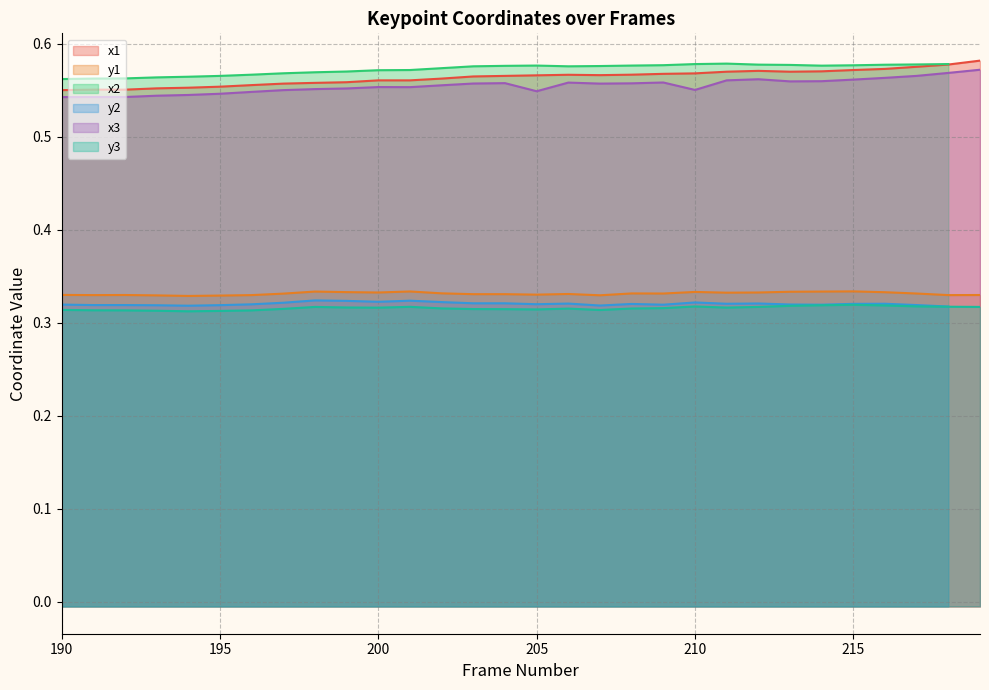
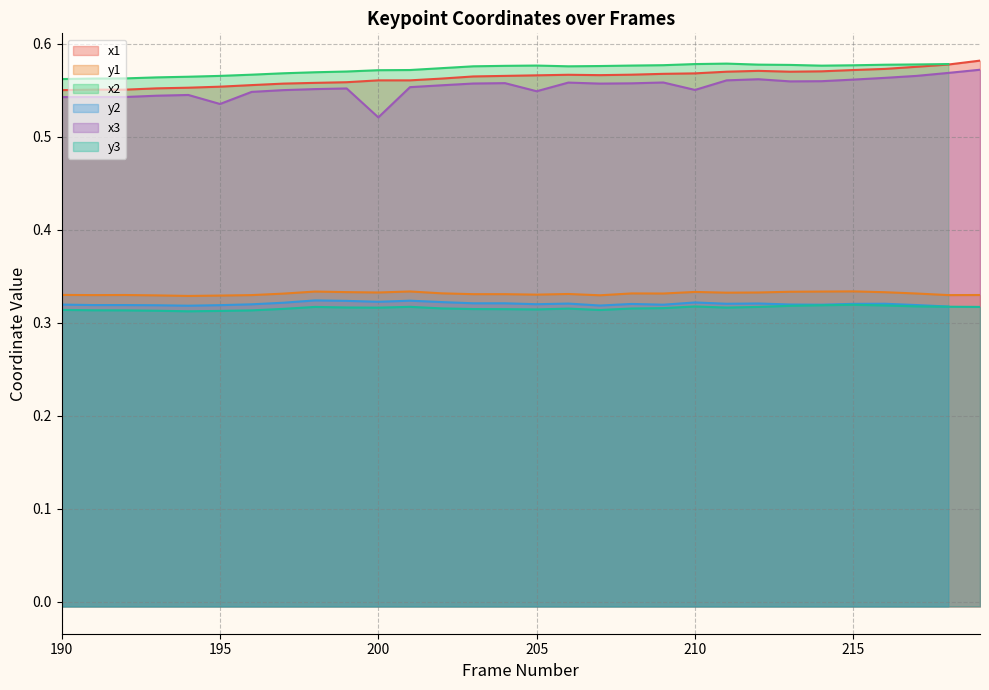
x3, 195: 0.55 -> 0.54
x3, 200: 0.55 -> 0.52
